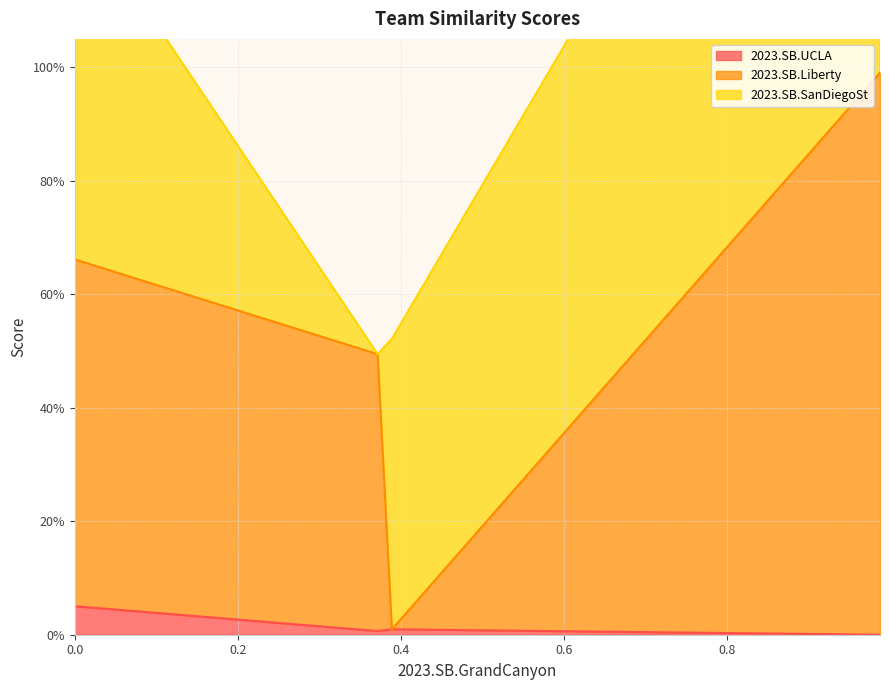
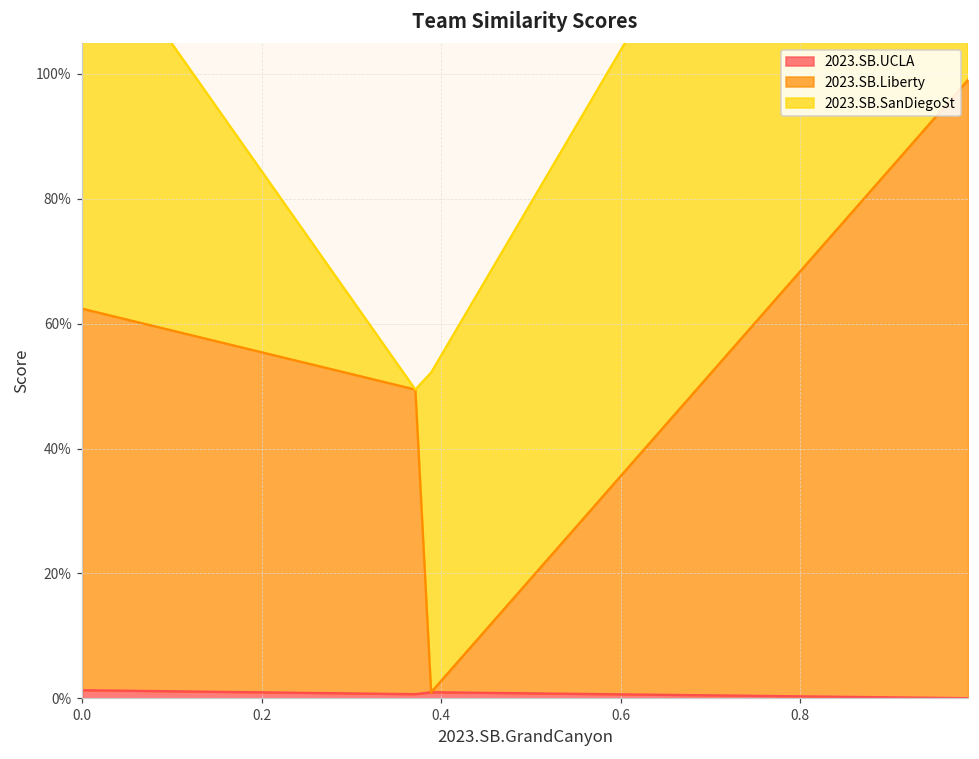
2023.SB.UCLA, 0.0: 5% -> 1%
